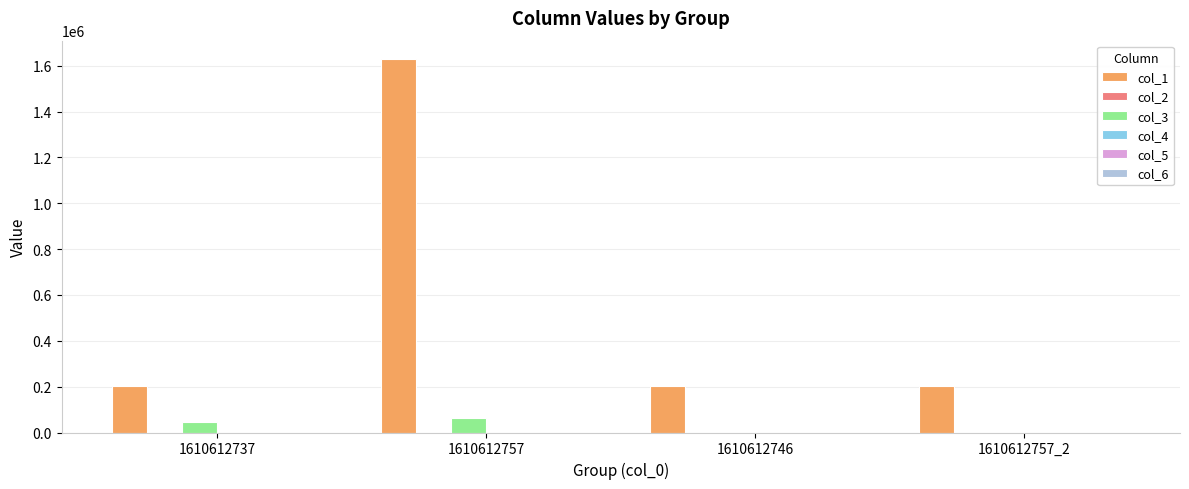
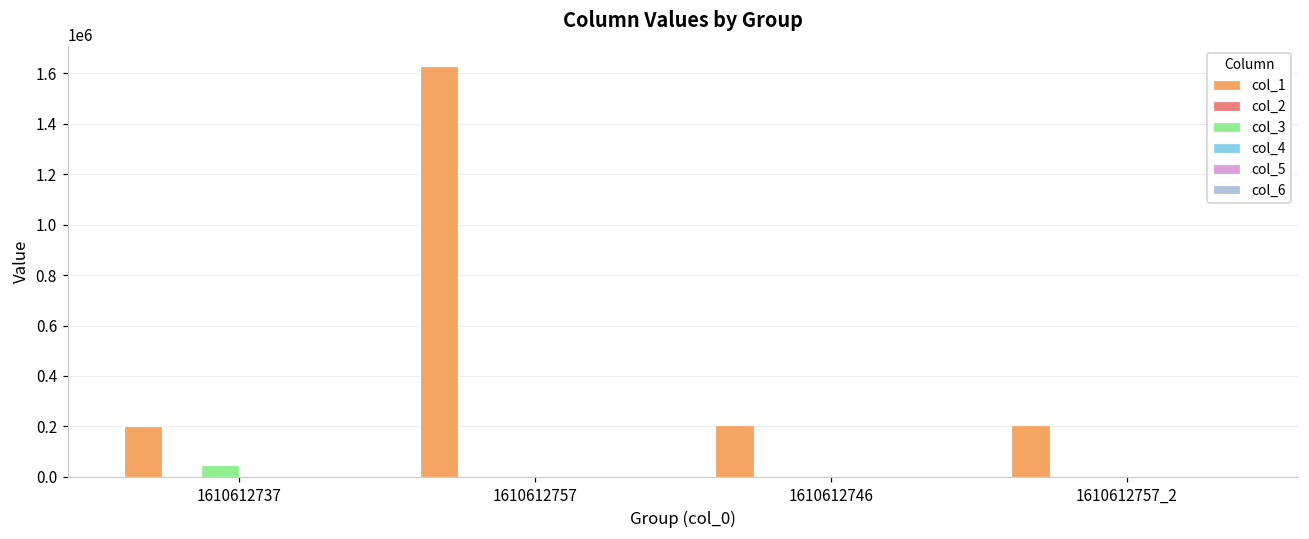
col_3, 1610612757: 60000 -> 0
